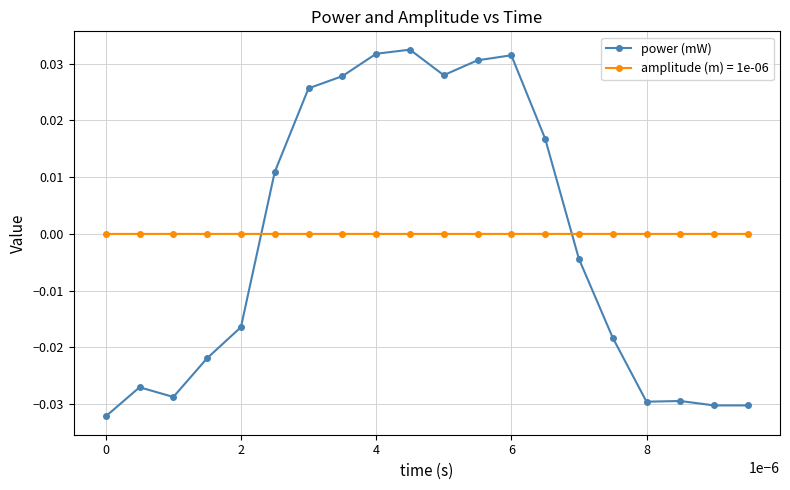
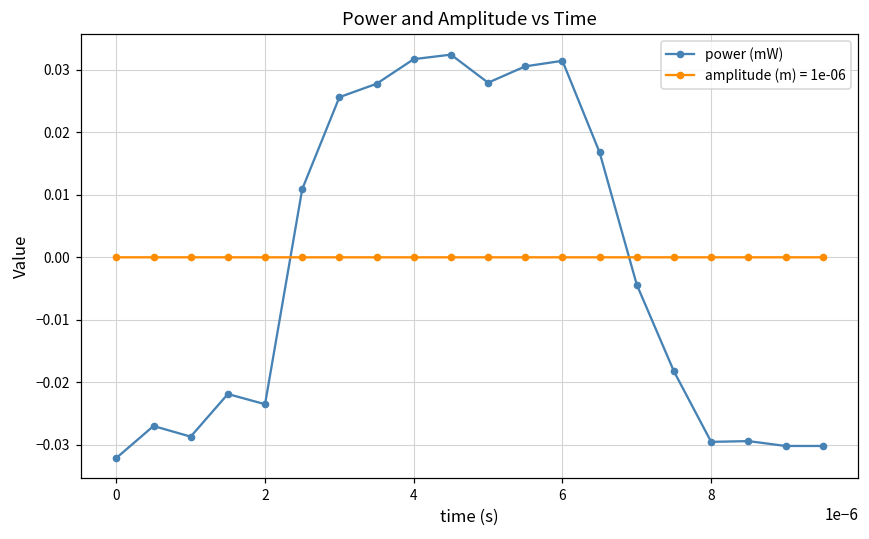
power (mW), 2: -0.016 -> -0.024
